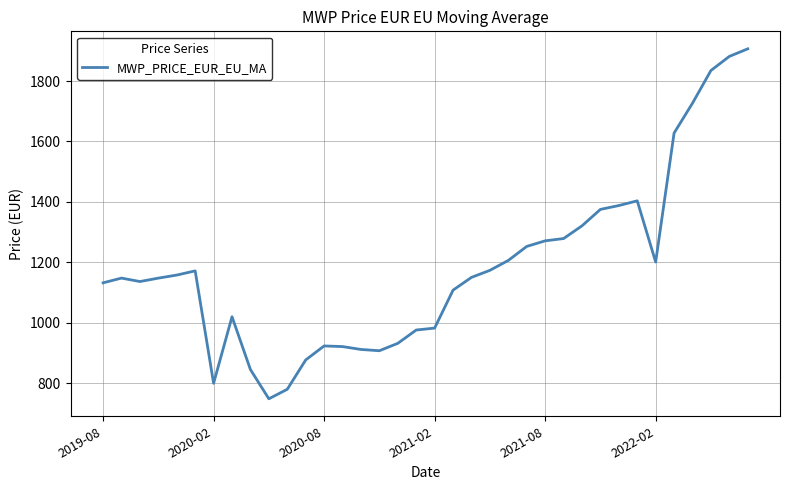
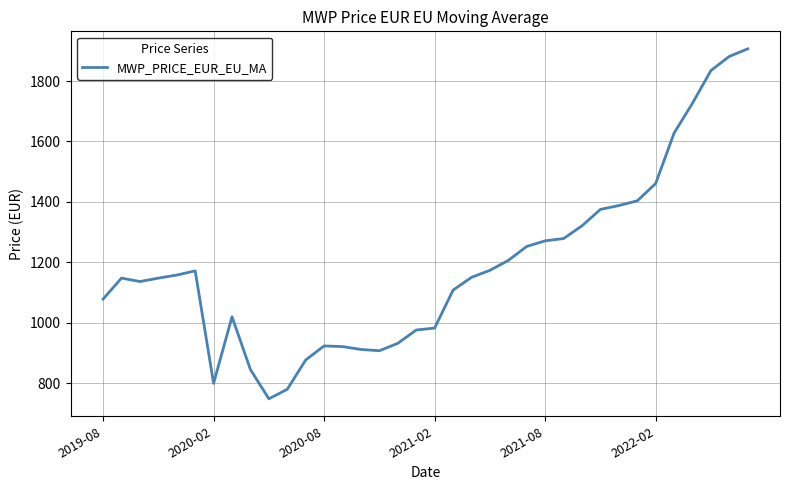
2019-08: 1130 -> 1080
2022-02: 1200 -> 1460
